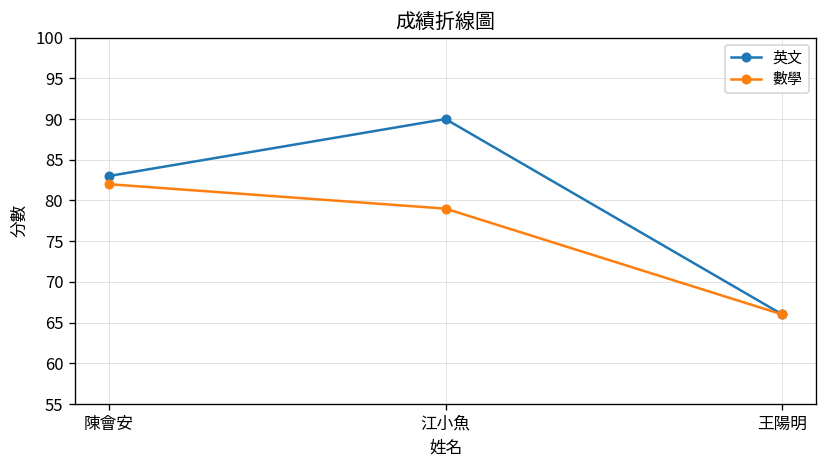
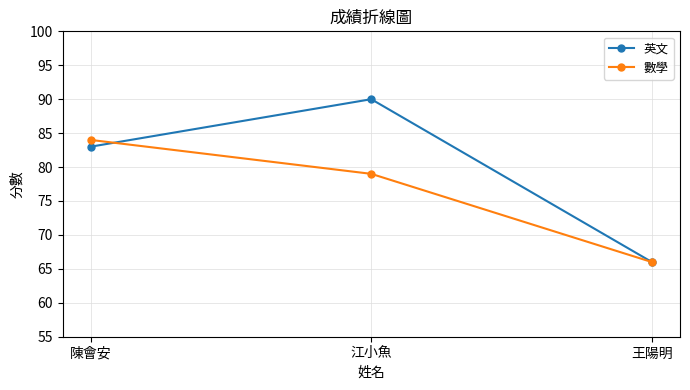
數學, 陳會安: 82 -> 84
